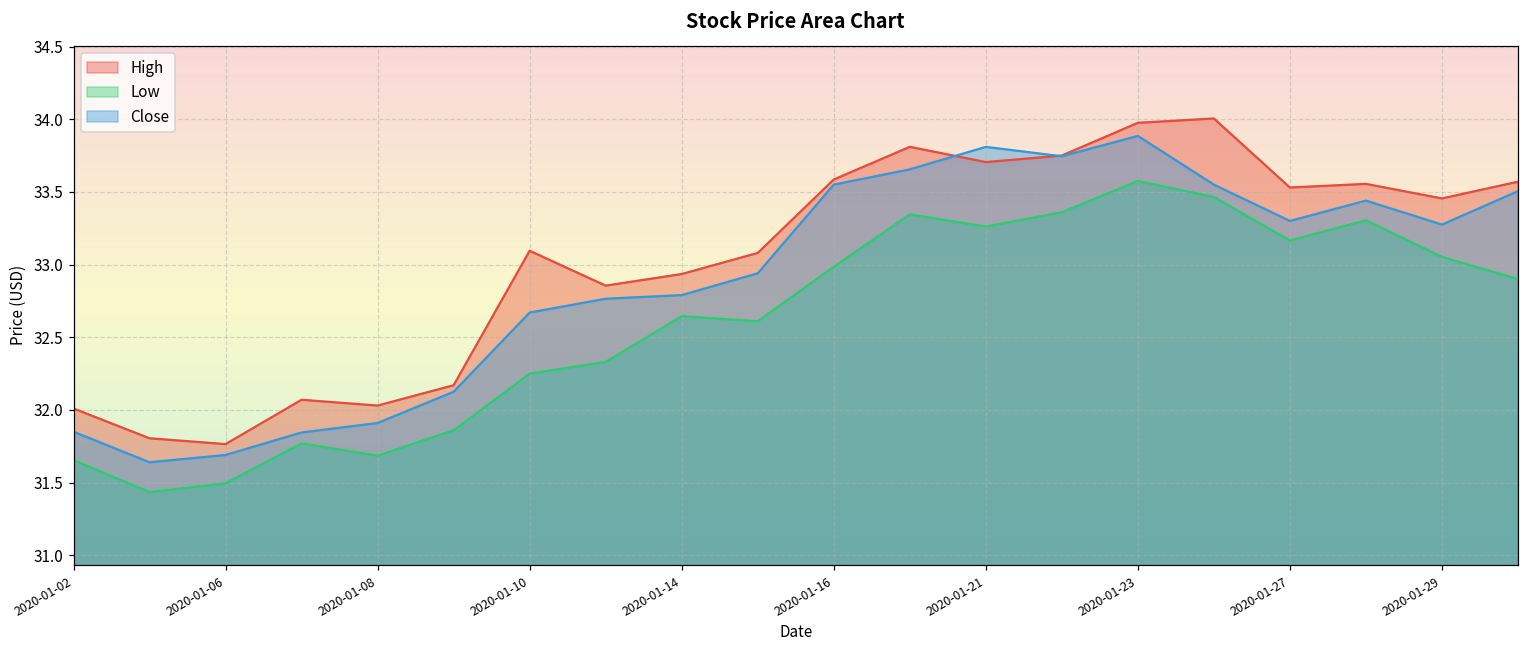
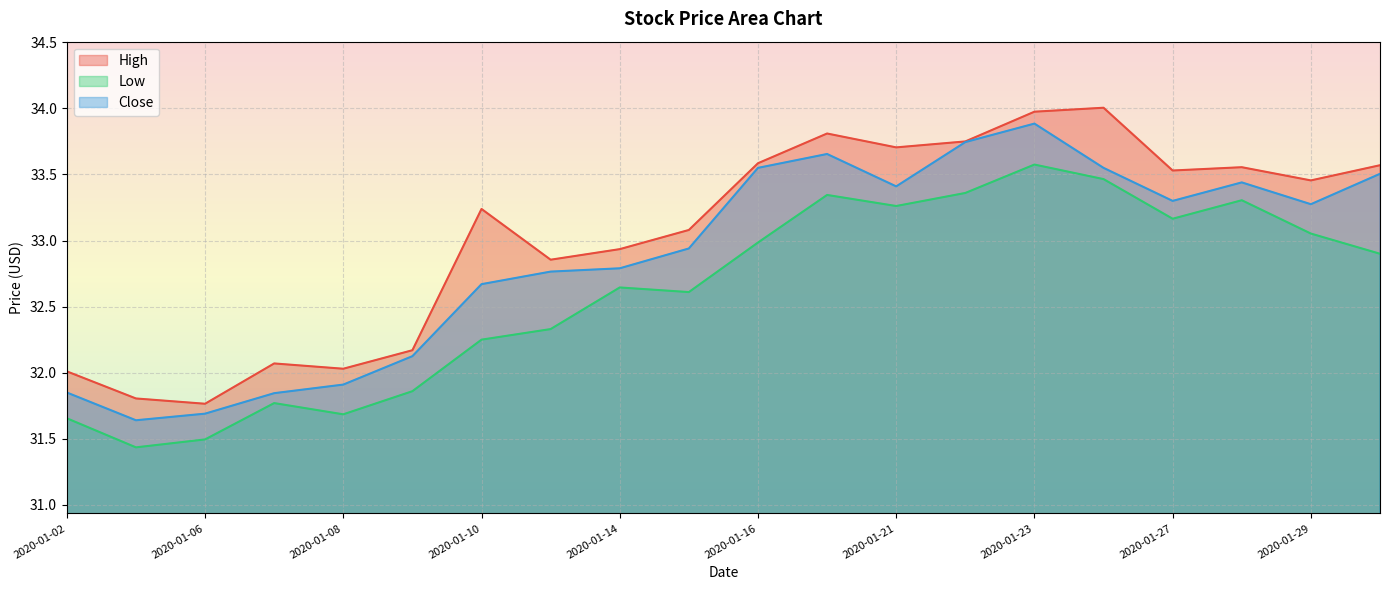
High, 2020-01-10: 33.10 -> 33.24
Close, 2020-01-21: 33.81 -> 33.41
